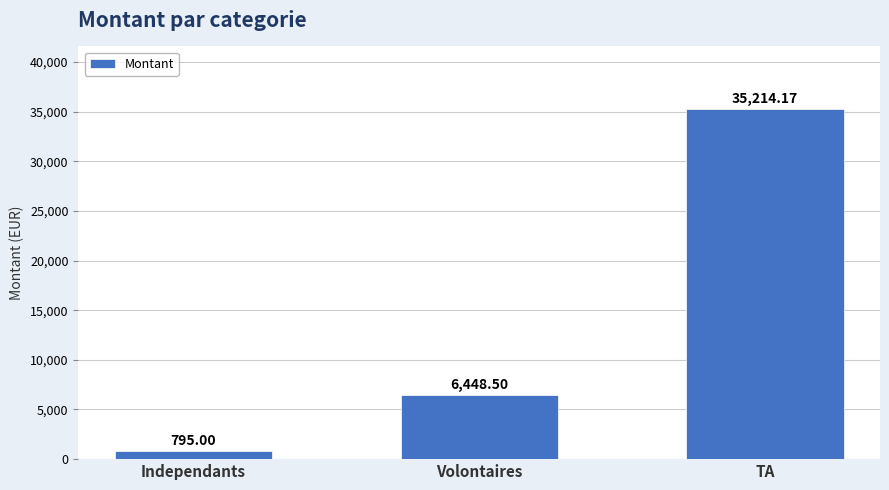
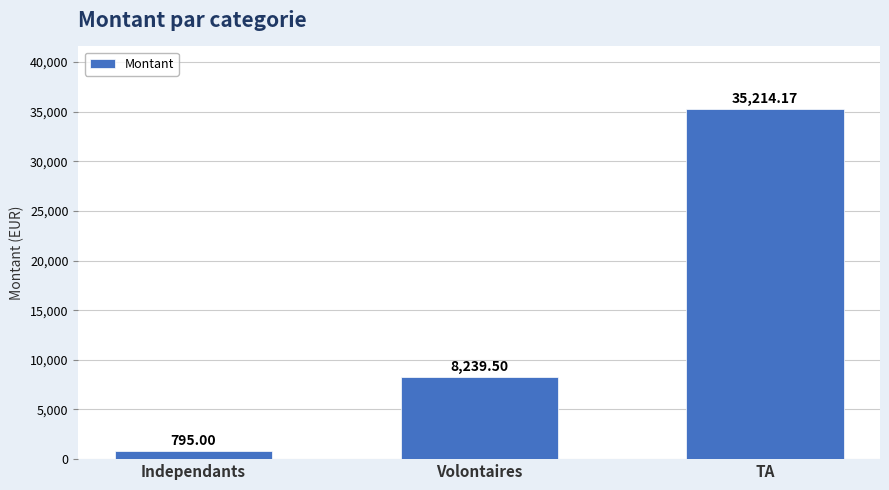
Volontaires: 6,448.50 -> 8,239.50
